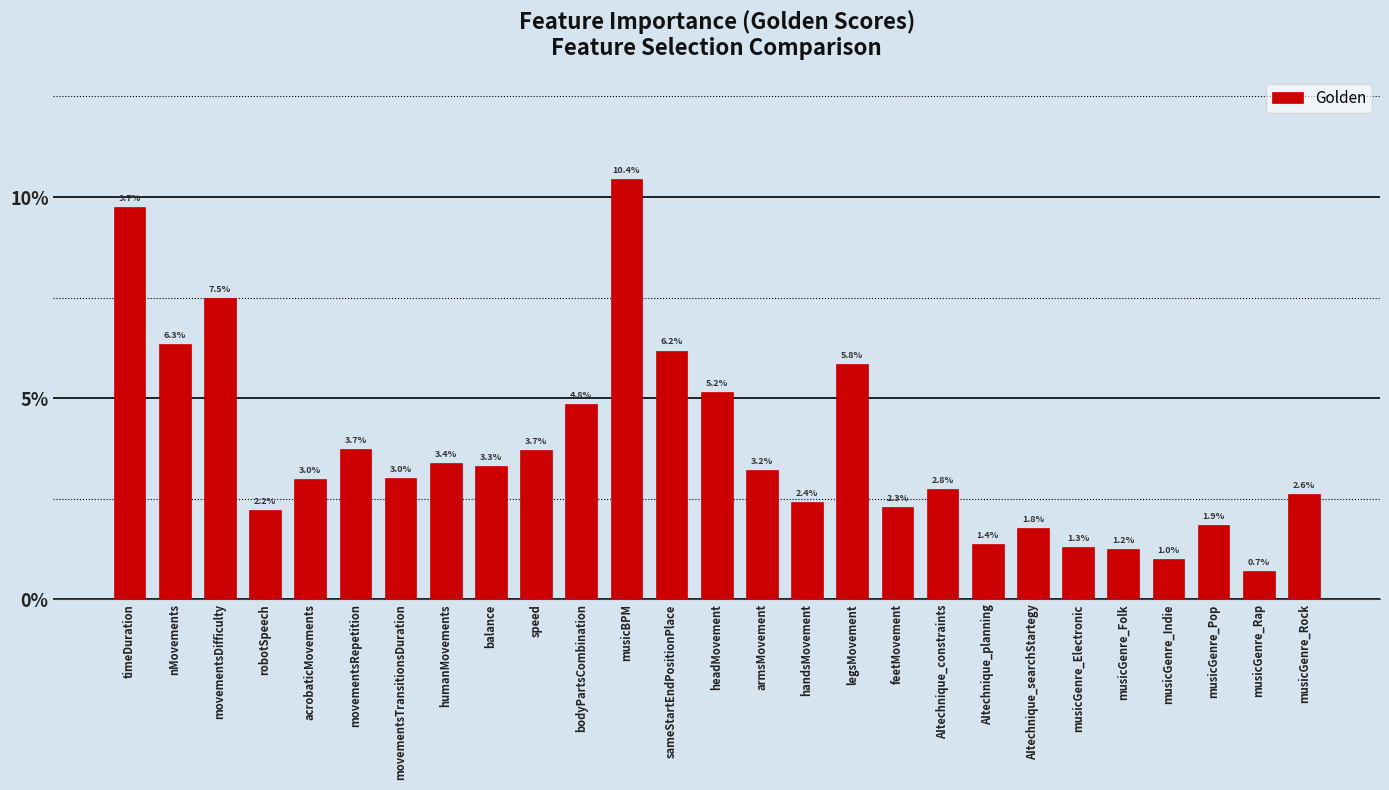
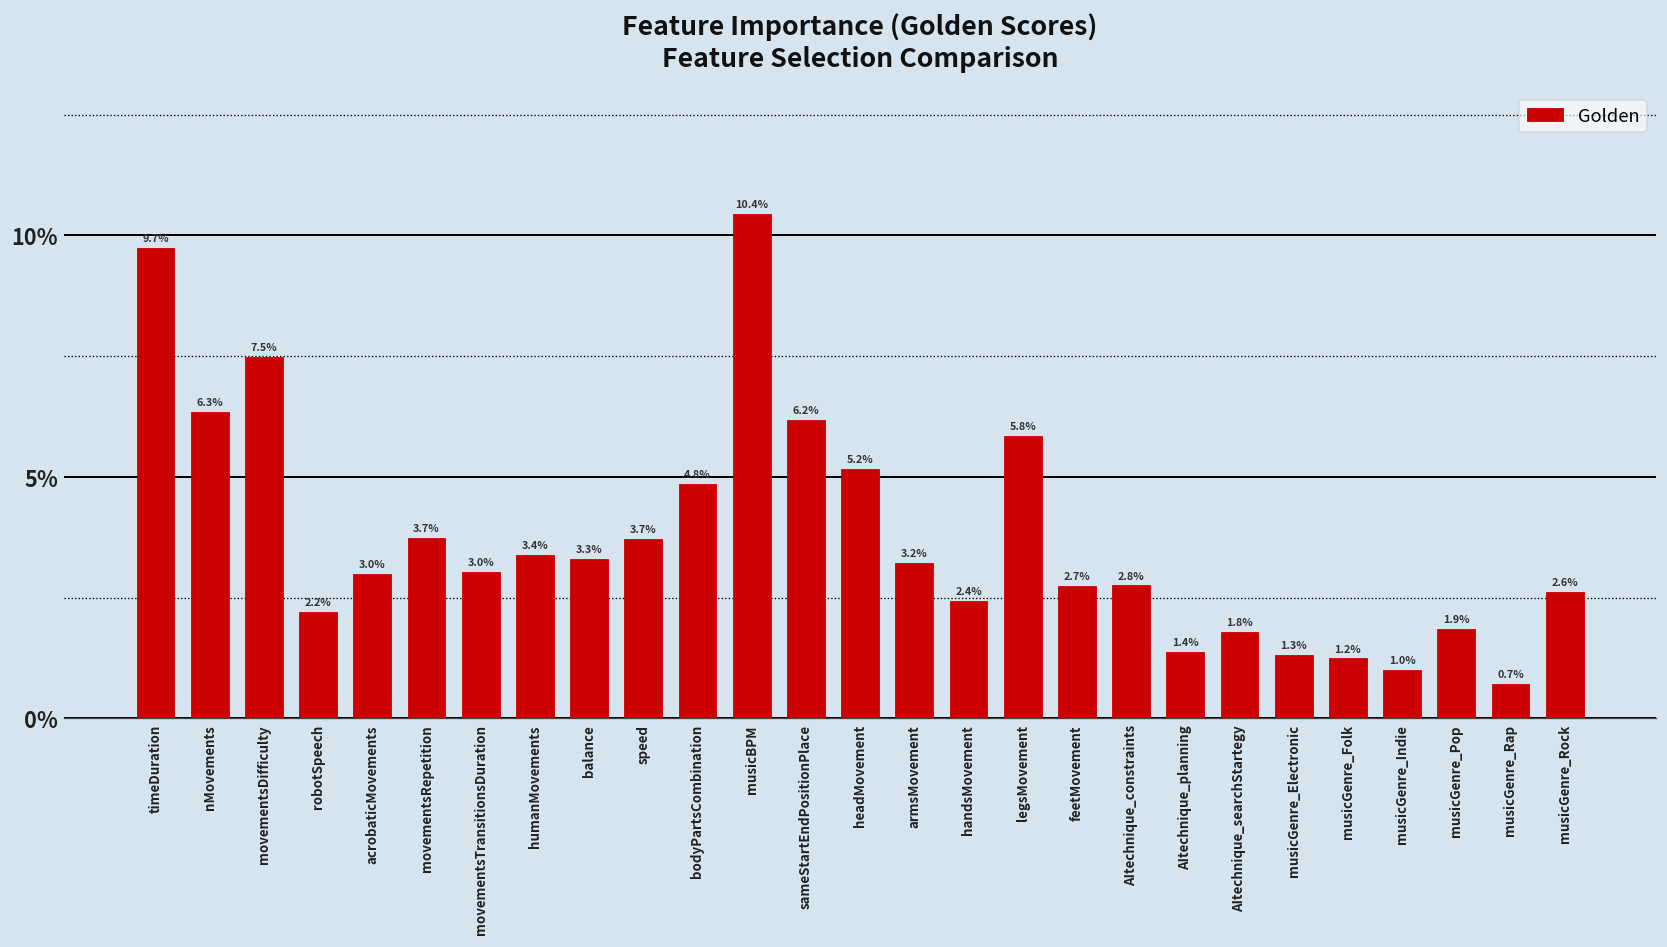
feetMovement: 2.3% -> 2.7%
